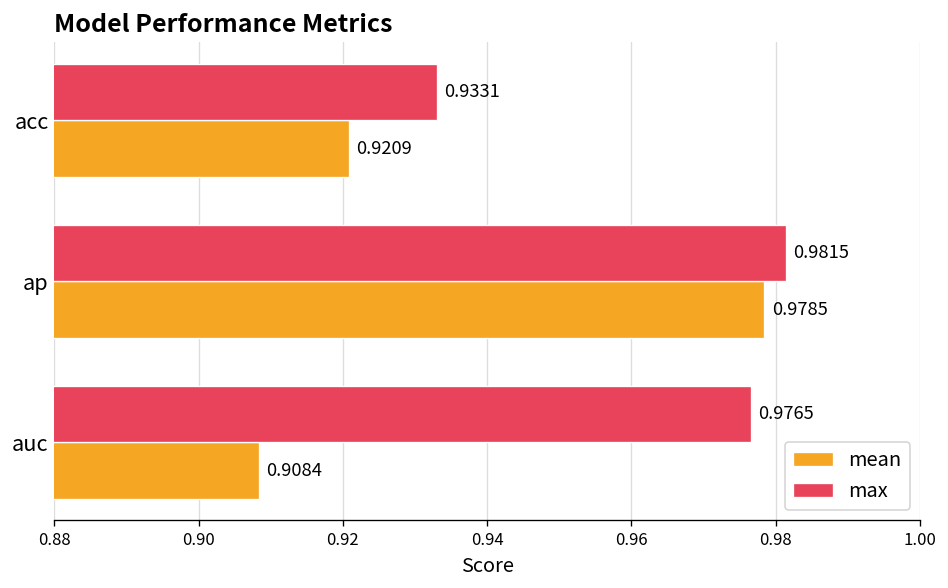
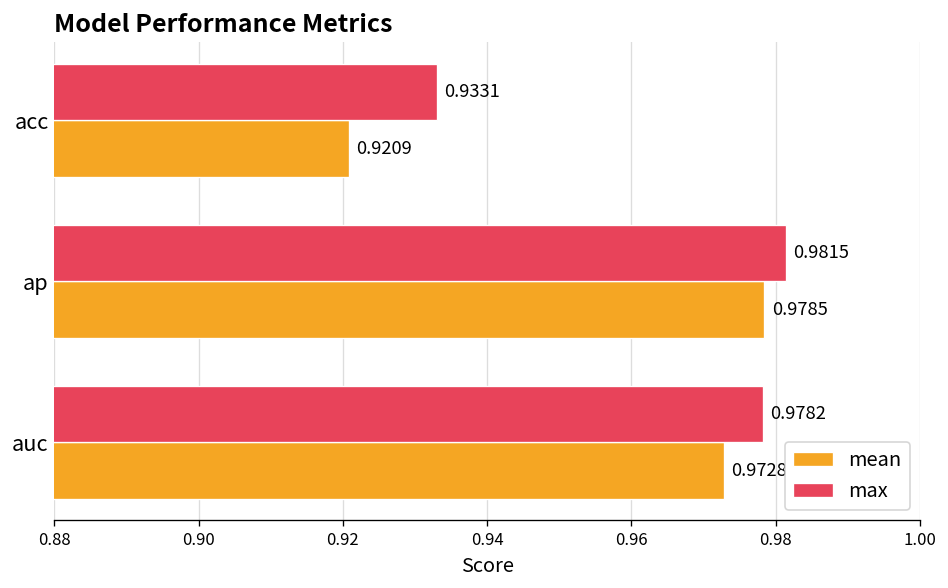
max, auc: 0.9765 -> 0.9782
mean, auc: 0.9084 -> 0.9728
